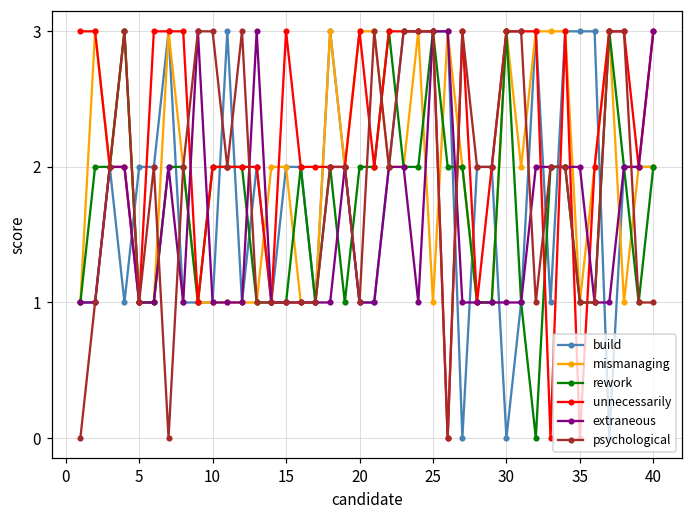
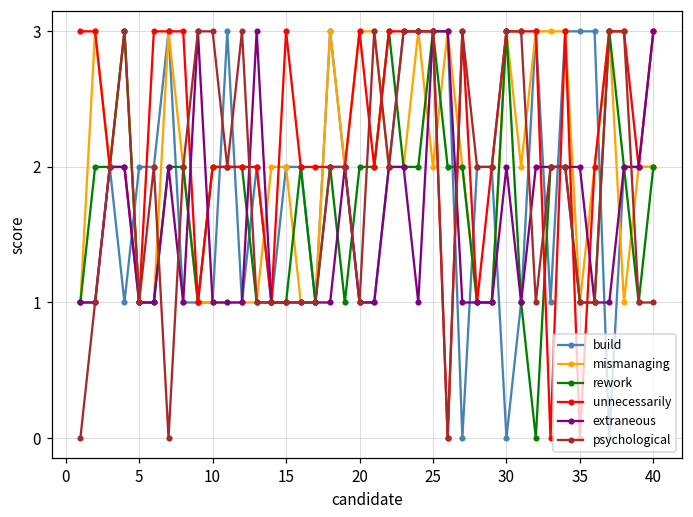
mismanaging, 25: 1 -> 2
extraneous, 30: 1 -> 2
